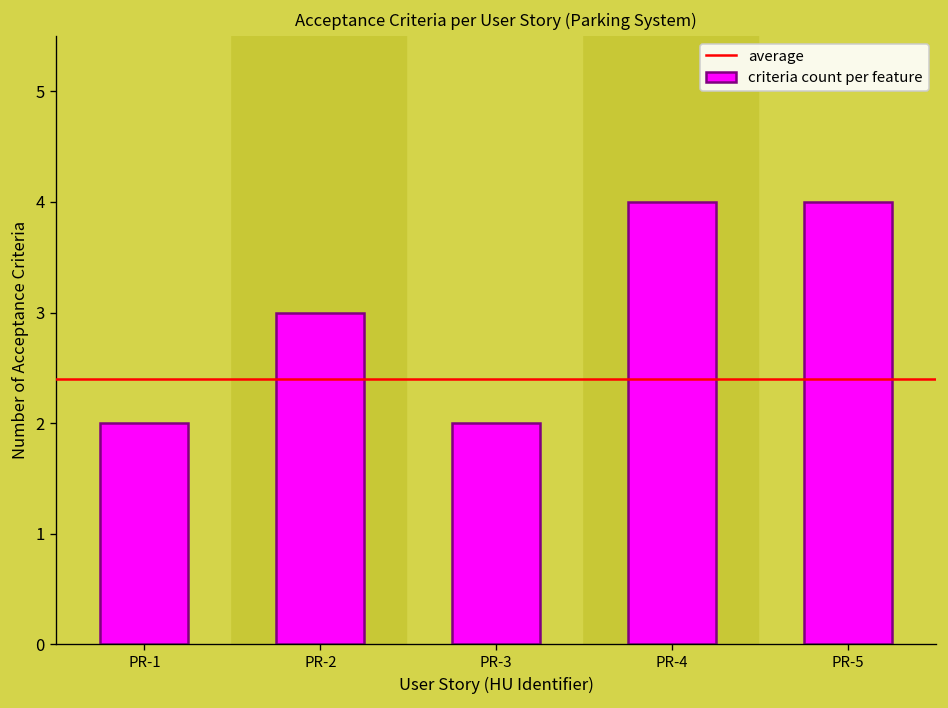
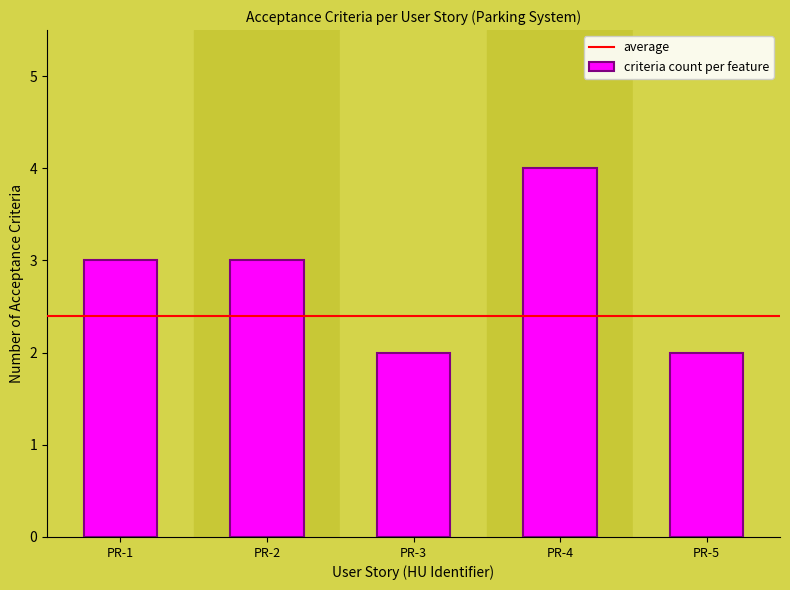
PR-1: 2 -> 3
PR-5: 4 -> 2
